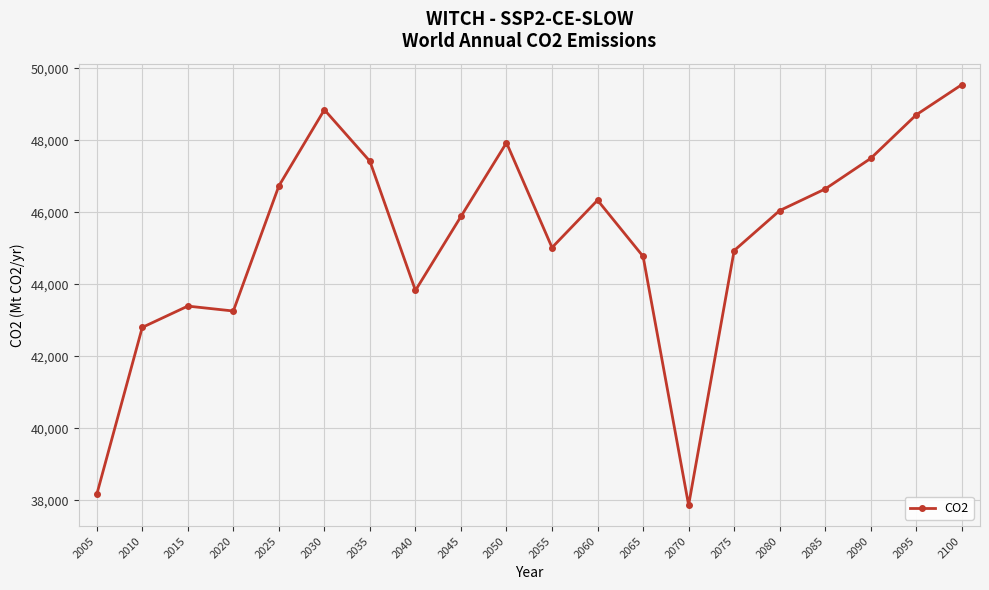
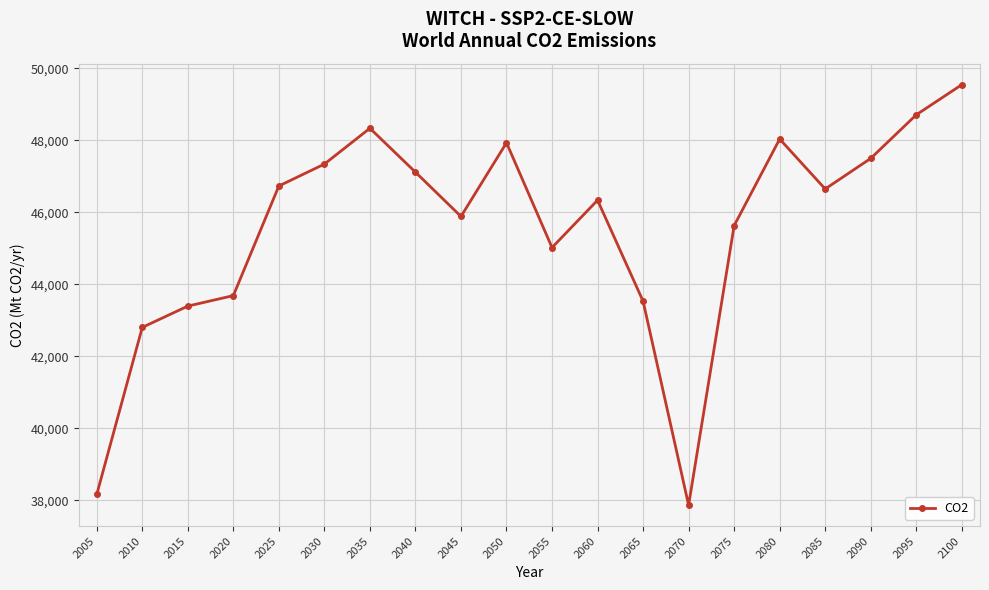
2020: 43,300 -> 43,700
2030: 48,800 -> 47,300
2035: 47,400 -> 48,300
2040: 43,800 -> 47,100
2065: 44,800 -> 43,500
2075: 44,900 -> 45,600
2080: 46,000 -> 48,000
